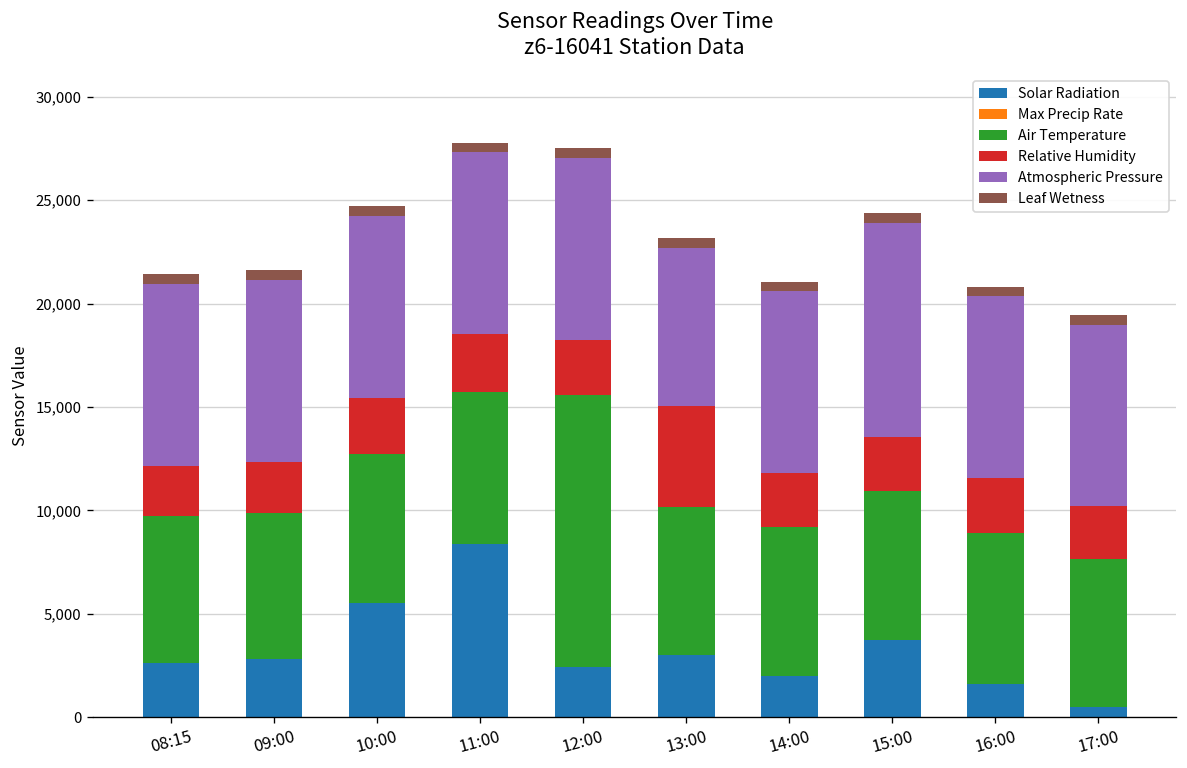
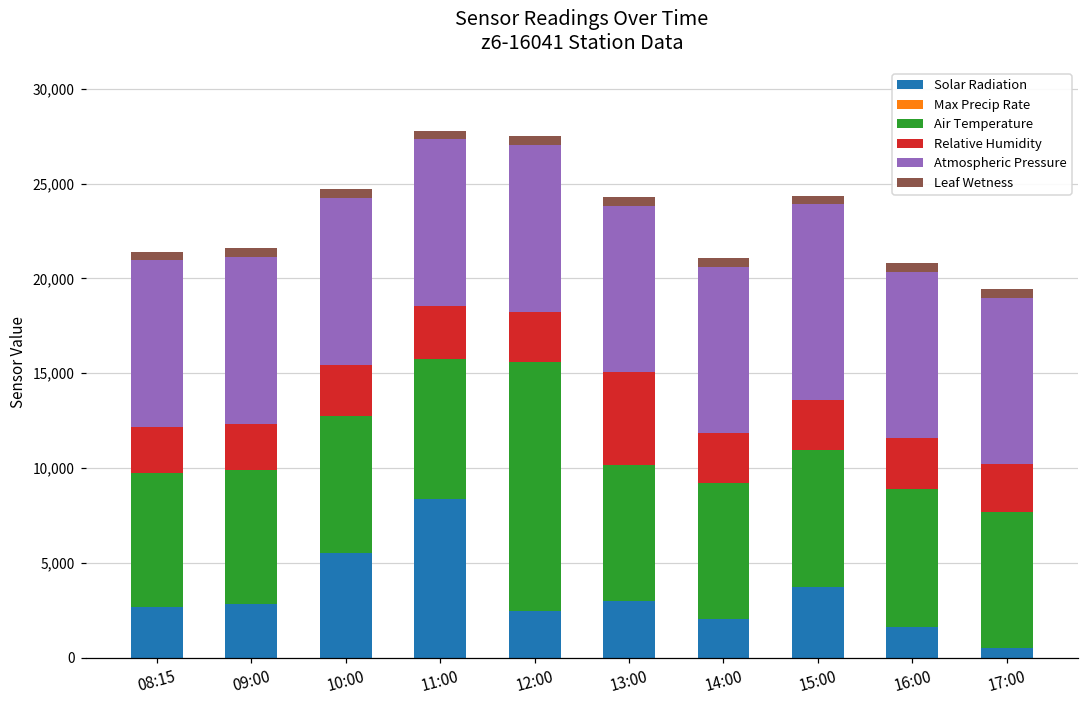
Atmospheric Pressure, 13:00: 7,700 -> 8,800
